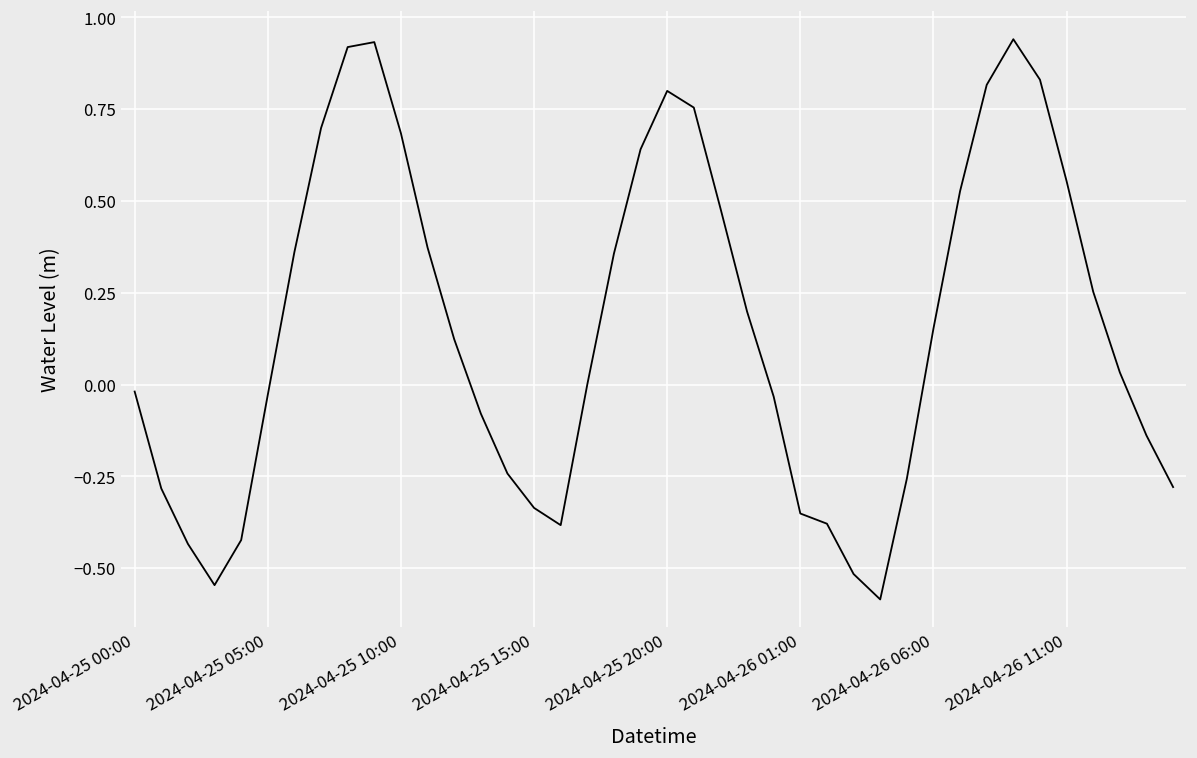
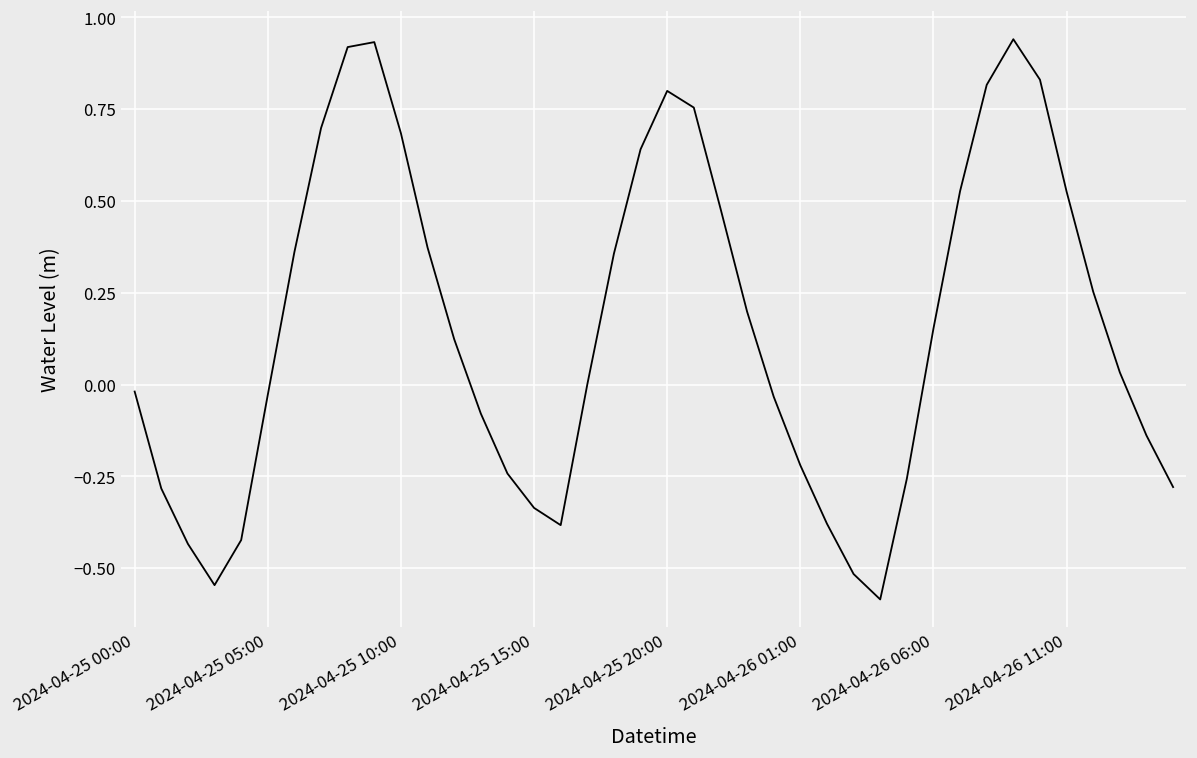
2024-04-26 01:00: -0.35 -> -0.22
2024-04-26 11:00: 0.55 -> 0.53
